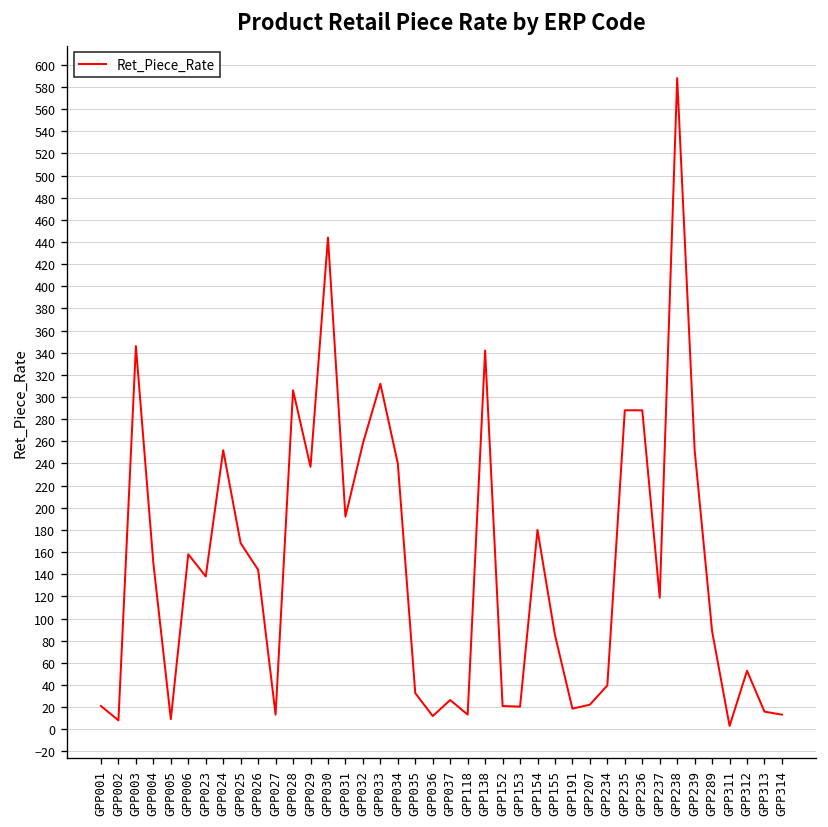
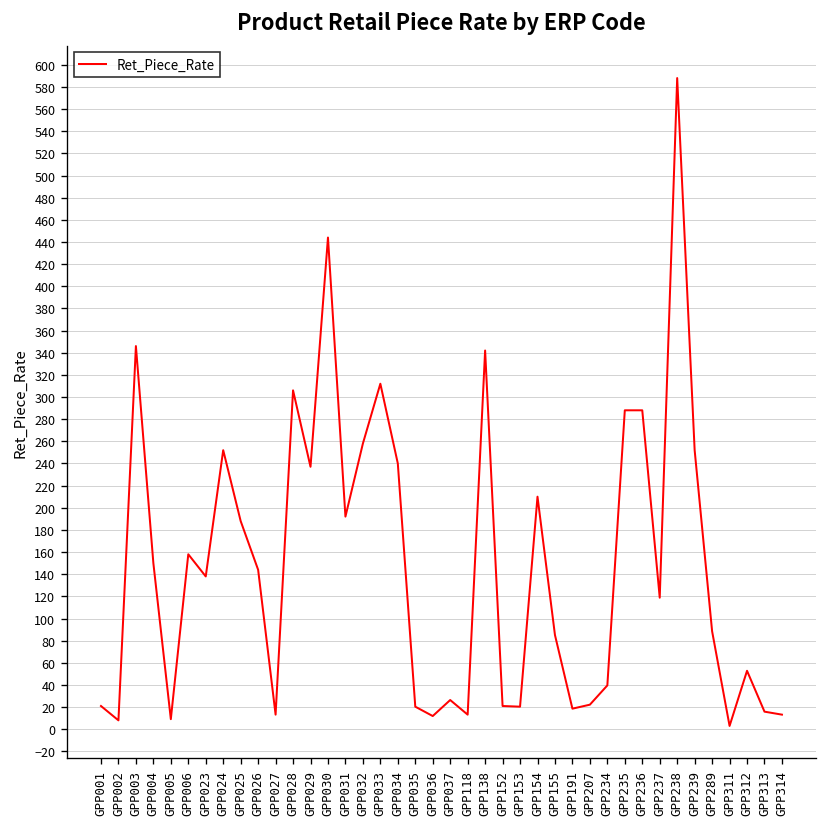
GPP025: 170 -> 190
GPP035: 30 -> 20
GPP154: 180 -> 210
